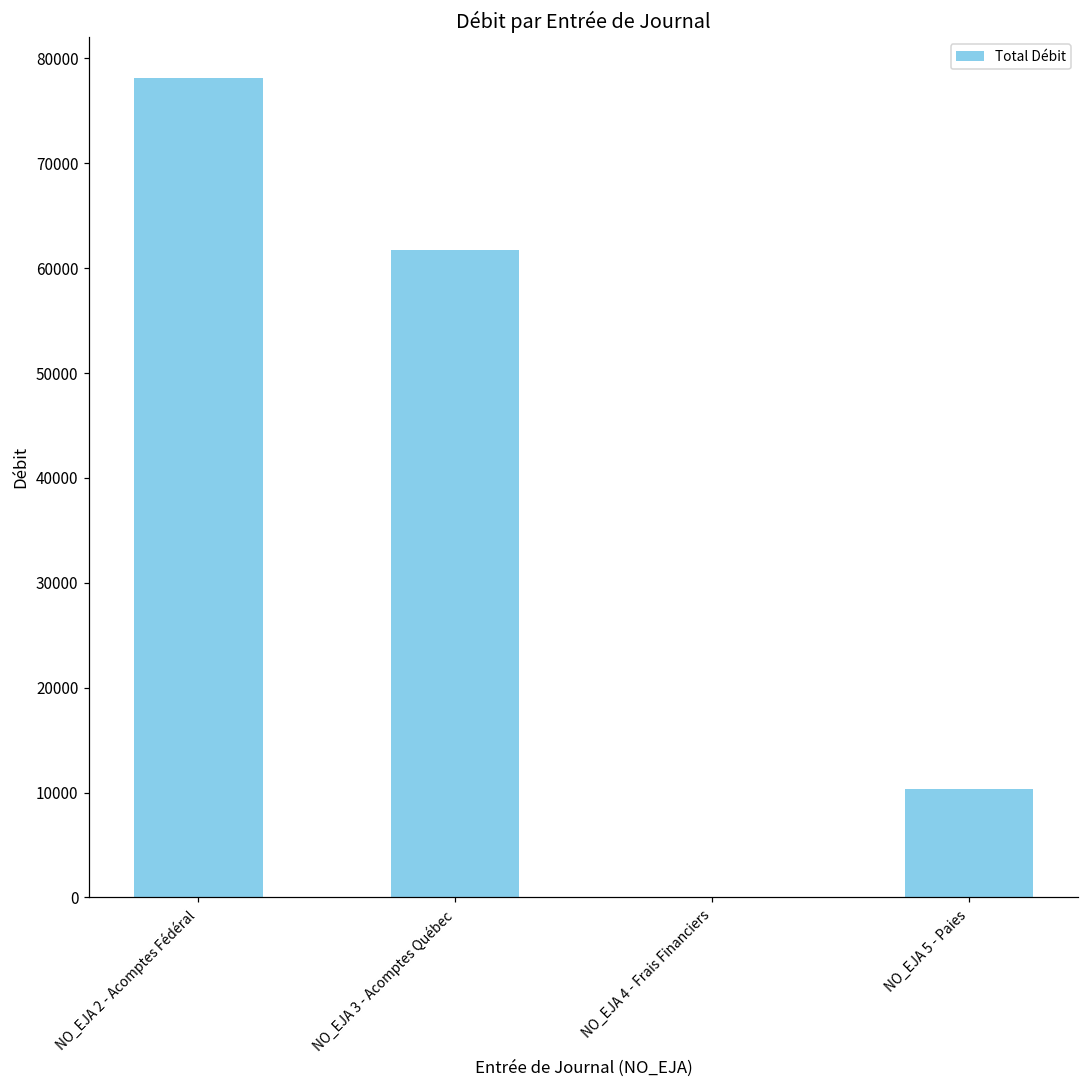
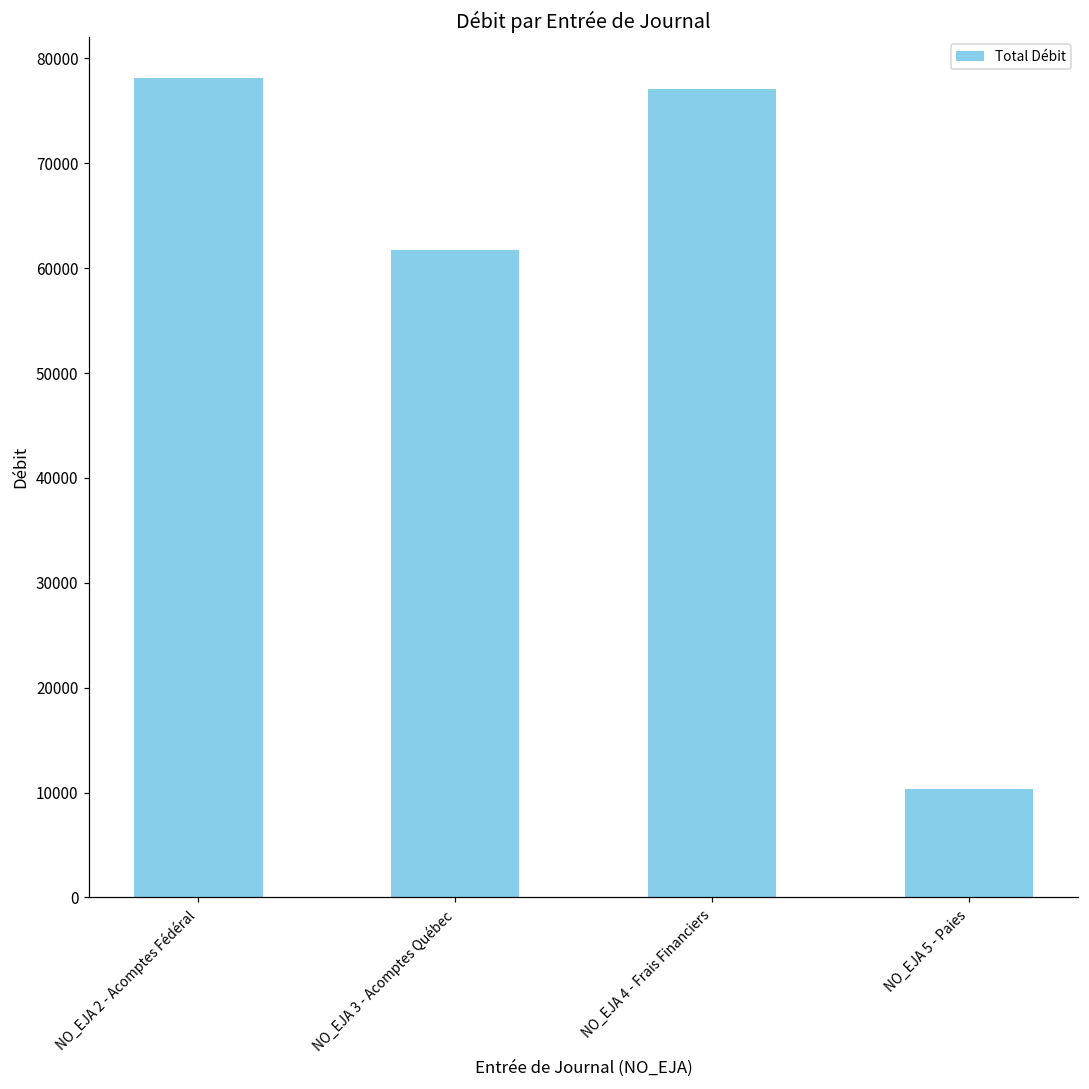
NO_EJA 4 - Frais Financiers: 0 -> 77000
